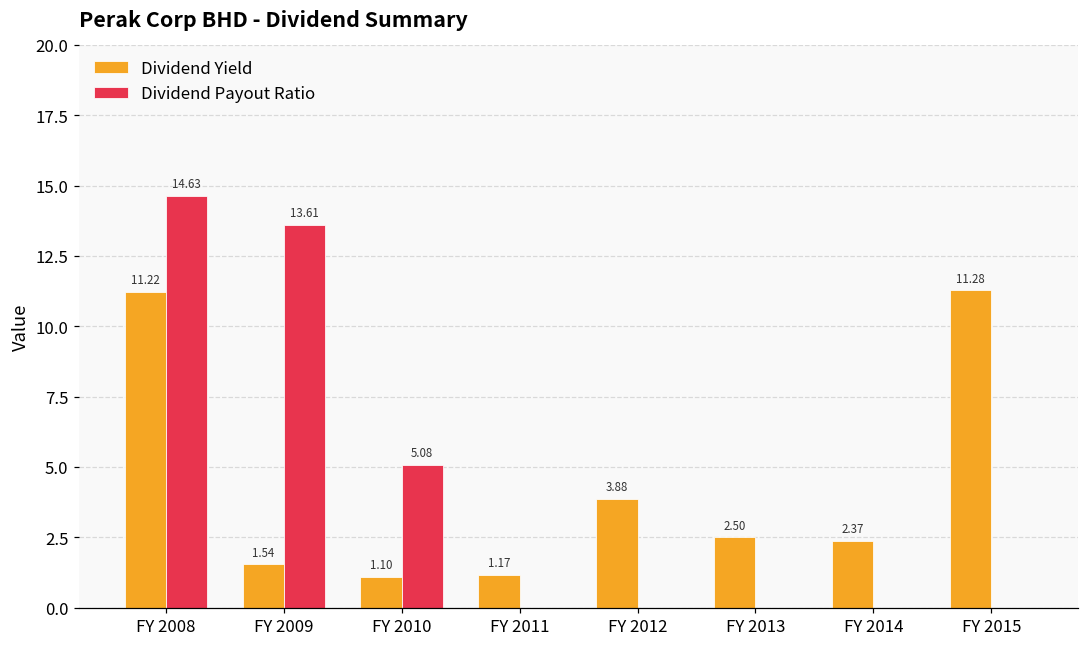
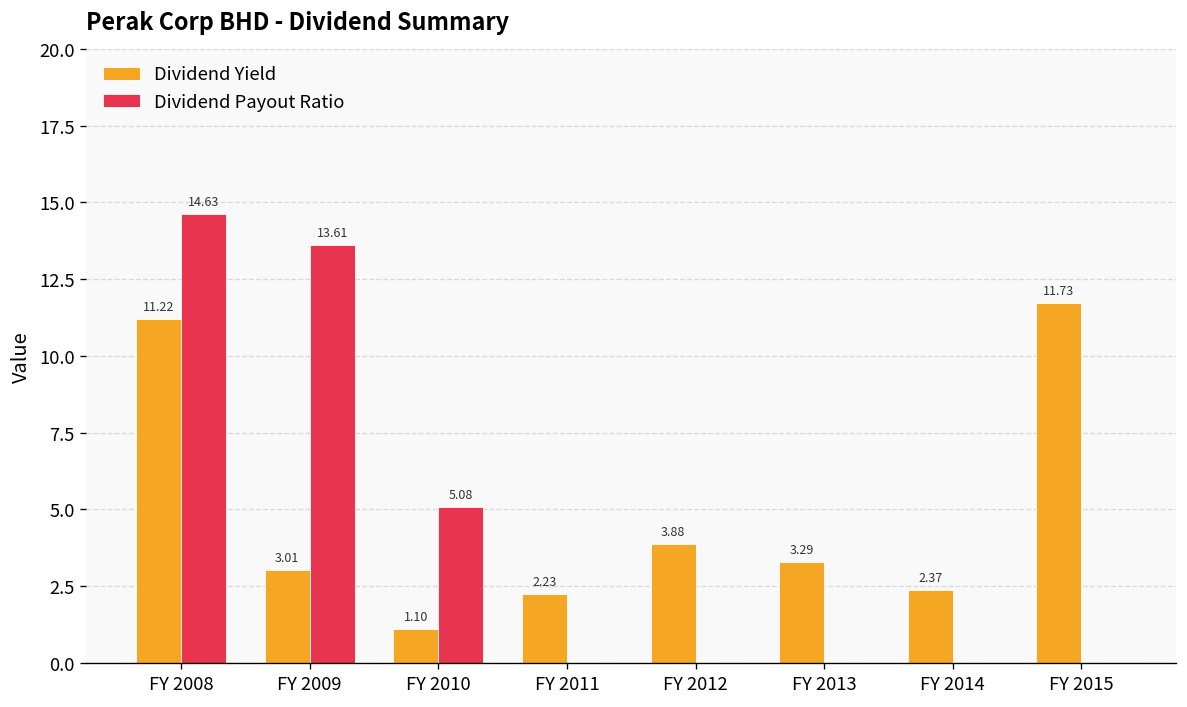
Dividend Yield, FY 2009: 1.54 -> 3.01
Dividend Yield, FY 2011: 1.17 -> 2.23
Dividend Yield, FY 2013: 2.50 -> 3.29
Dividend Yield, FY 2015: 11.28 -> 11.73
